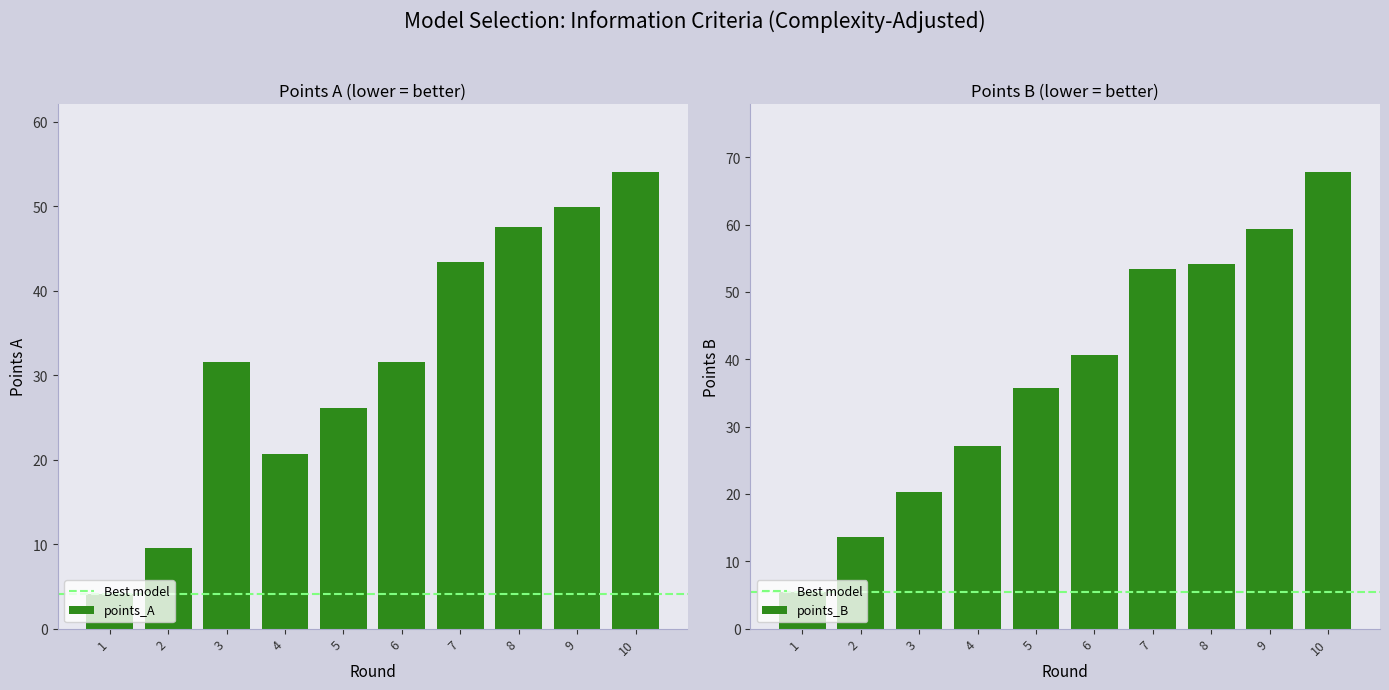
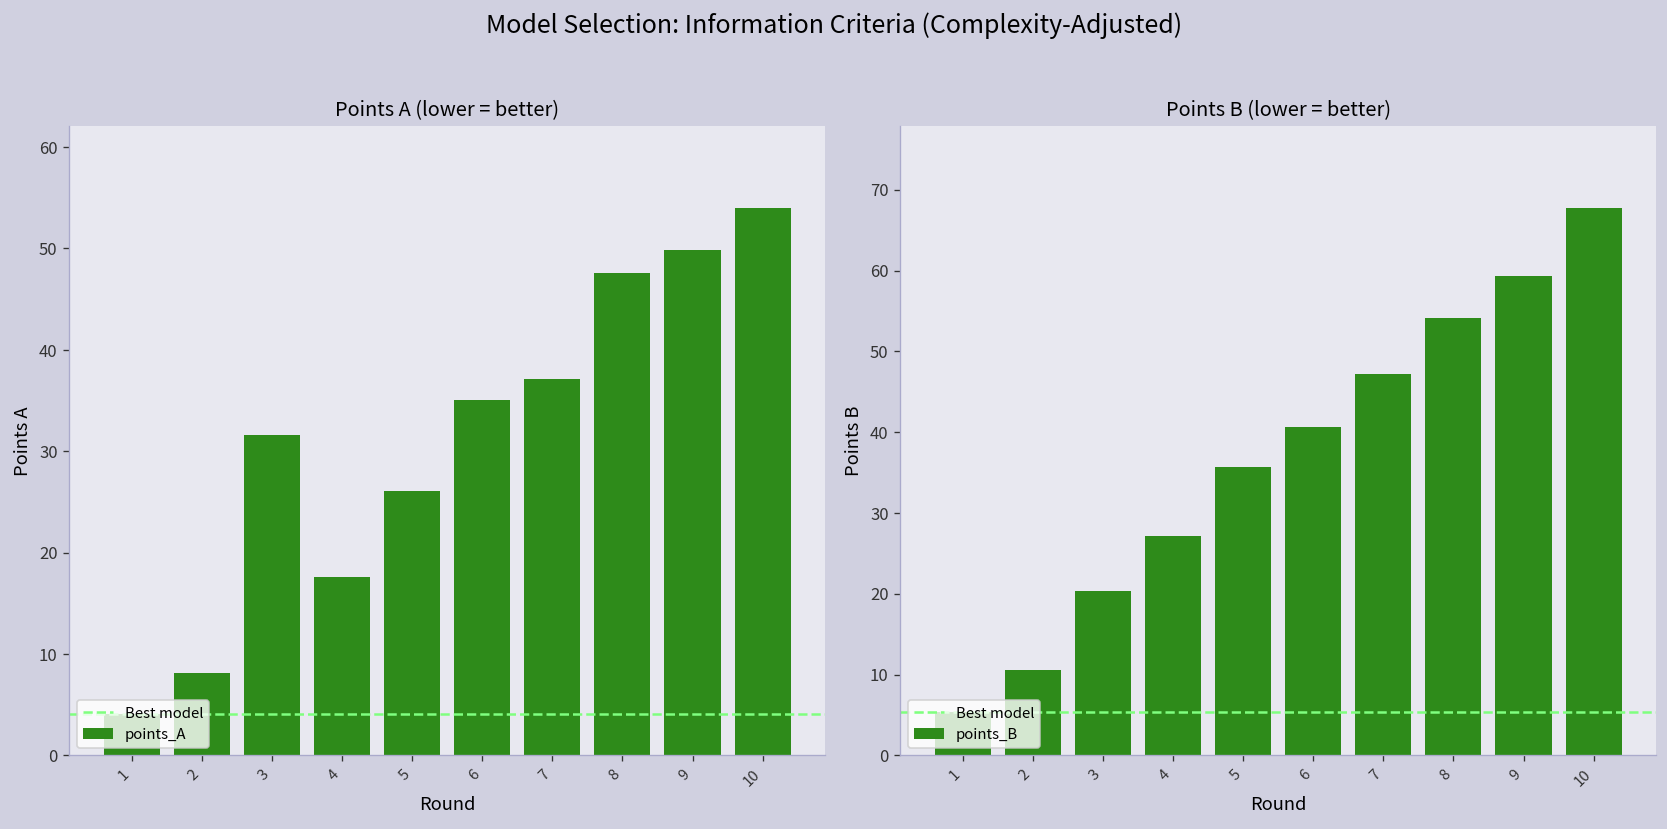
Points A (lower = better), 2: 10 -> 8
Points A (lower = better), 4: 21 -> 18
Points A (lower = better), 6: 32 -> 35
Points A (lower = better), 7: 43 -> 37
Points B (lower = better), 2: 14 -> 11
Points B (lower = better), 7: 53 -> 47
